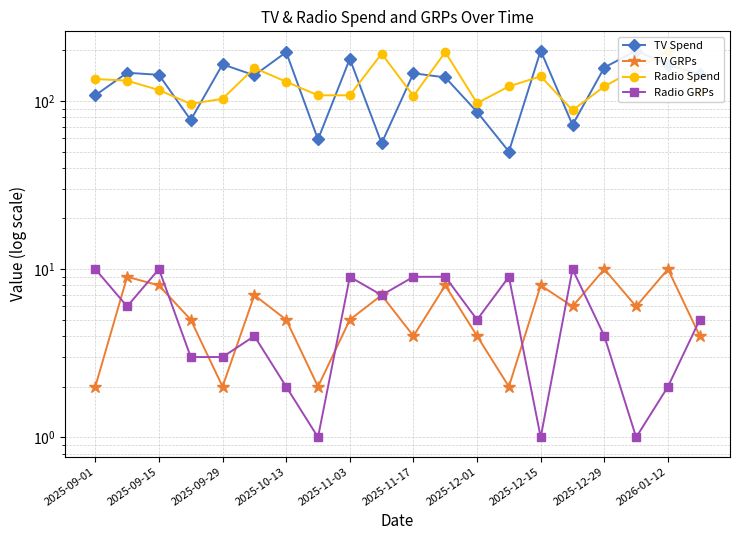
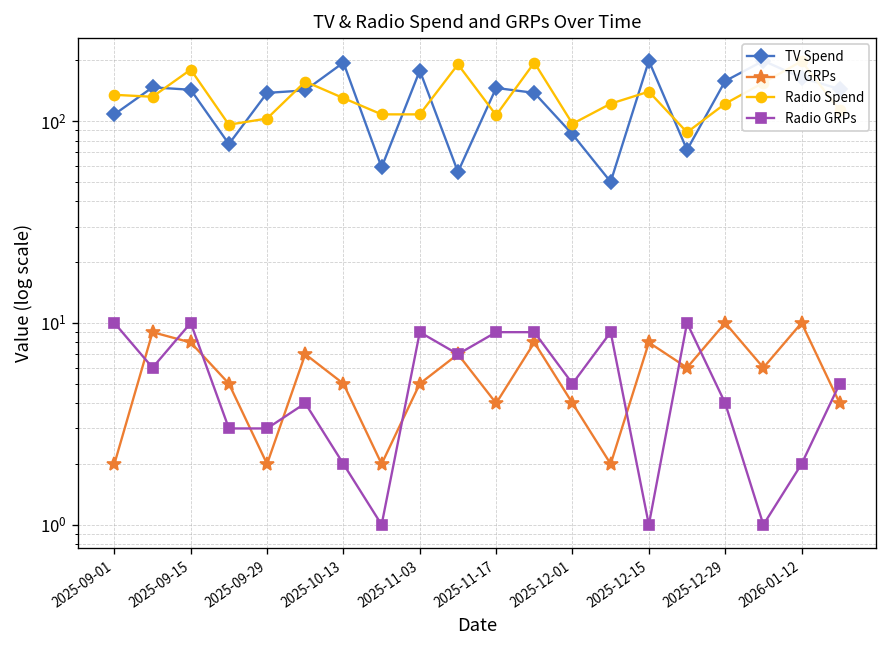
Radio Spend, 2025-09-15: 120 -> 180
TV Spend, 2025-09-29: 170 -> 140
